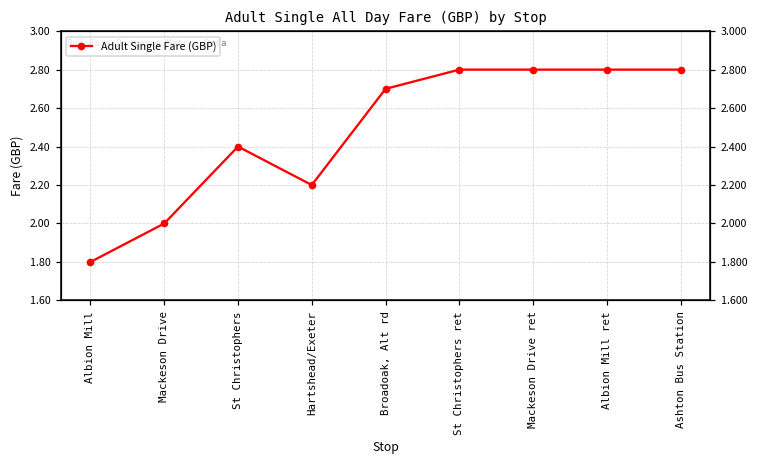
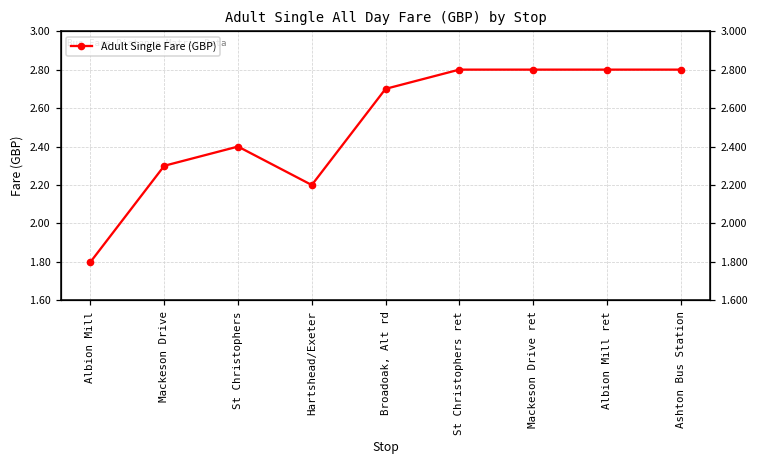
Mackeson Drive: 2.0 -> 2.3
